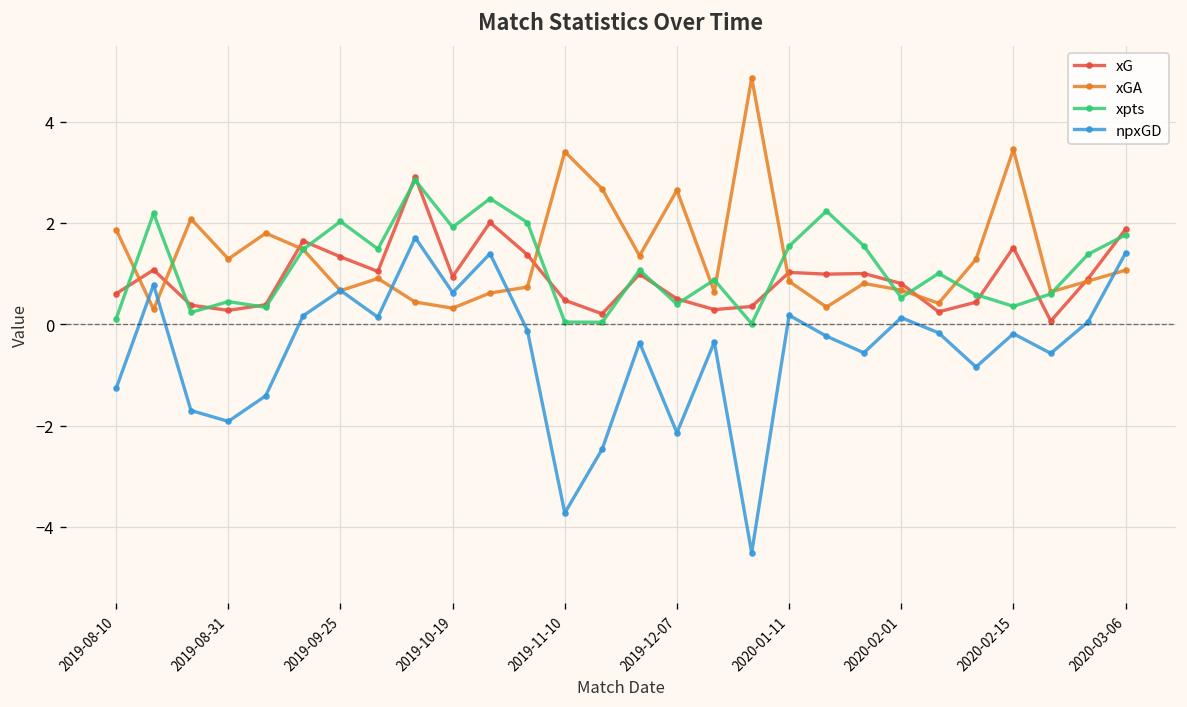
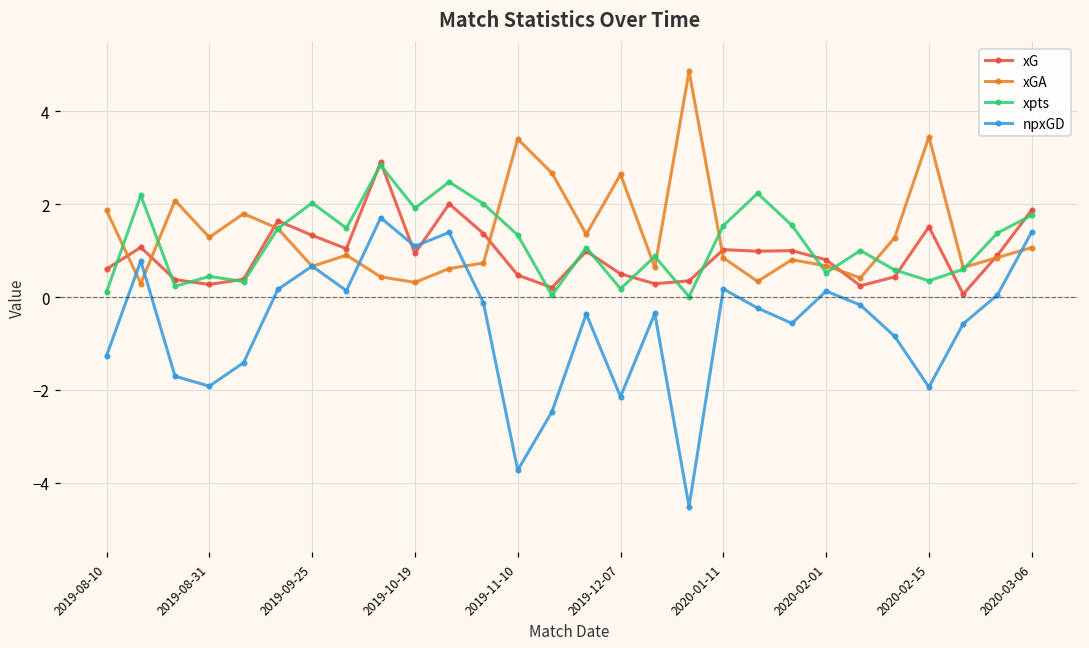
npxGD, 2019-10-19: 0.6 -> 1.1
xpts, 2019-11-10: 0.0 -> 1.3
xpts, 2019-12-07: 0.4 -> 0.2
npxGD, 2020-02-15: -0.2 -> -1.9
